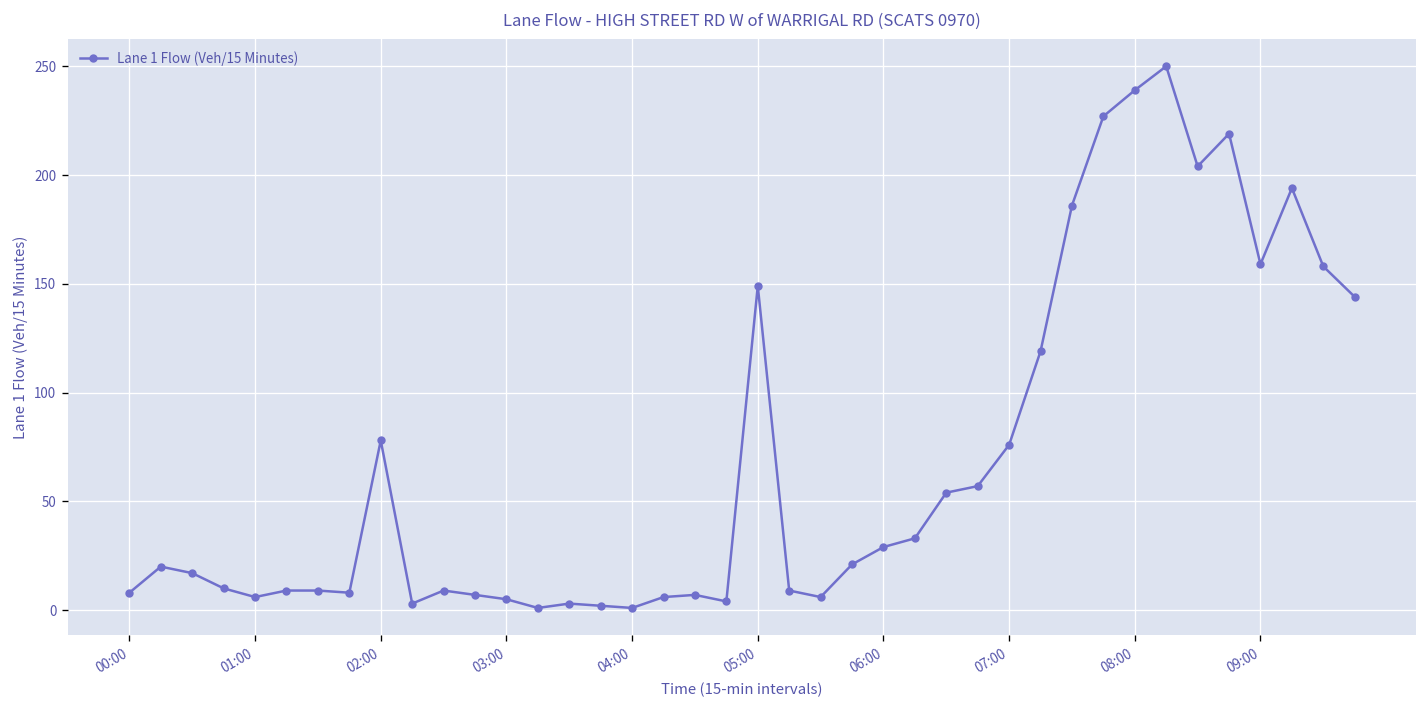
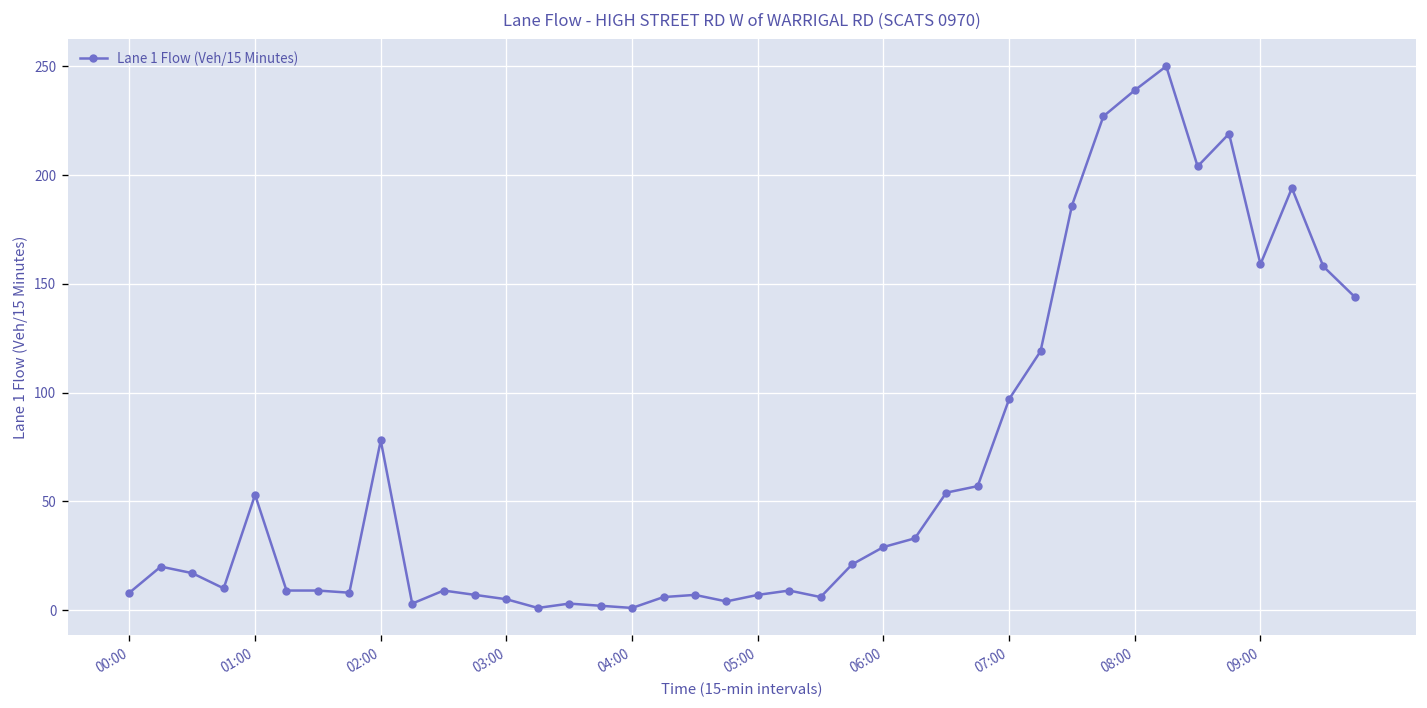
01:00: 6 -> 53
05:00: 149 -> 7
07:00: 76 -> 97
